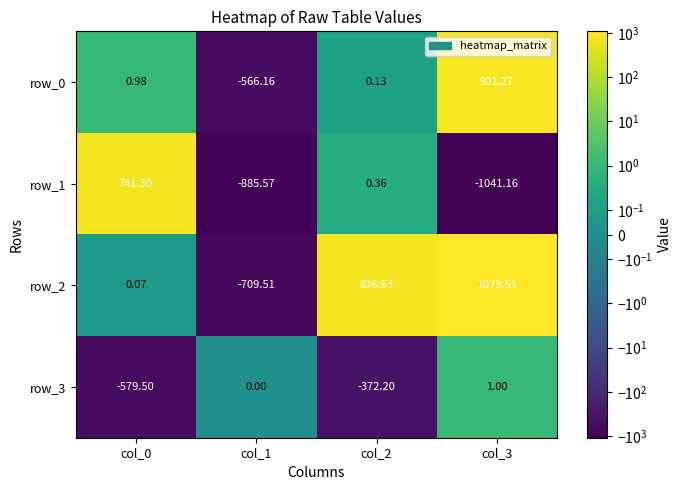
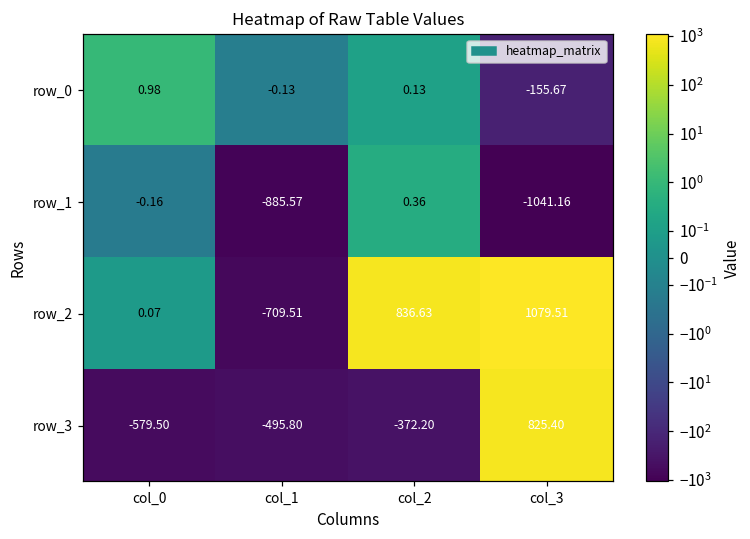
row_0, col_1: -566.16 -> -0.13
row_0, col_3: 901.27 -> -155.67
row_1, col_0: 741.30 -> -0.16
row_3, col_1: 0.00 -> -495.80
row_3, col_3: 1.00 -> 825.40
